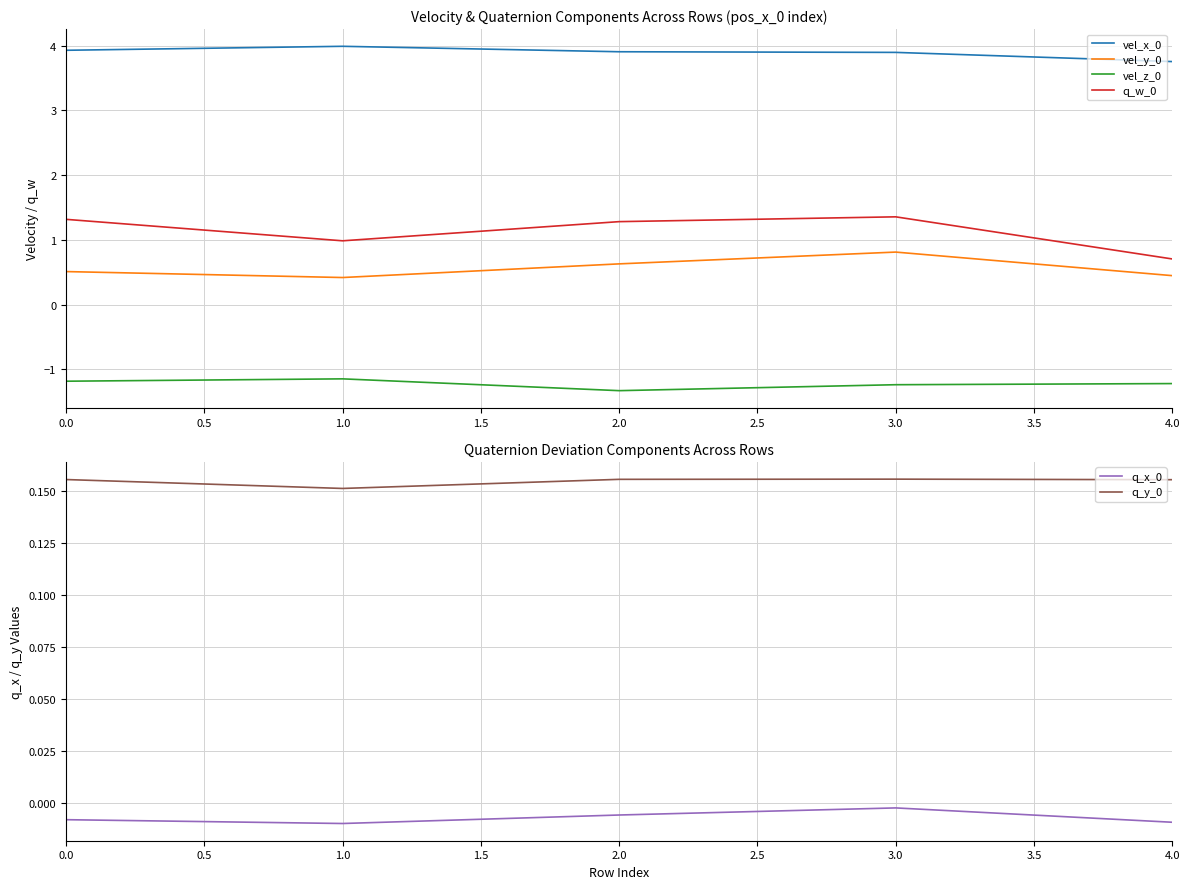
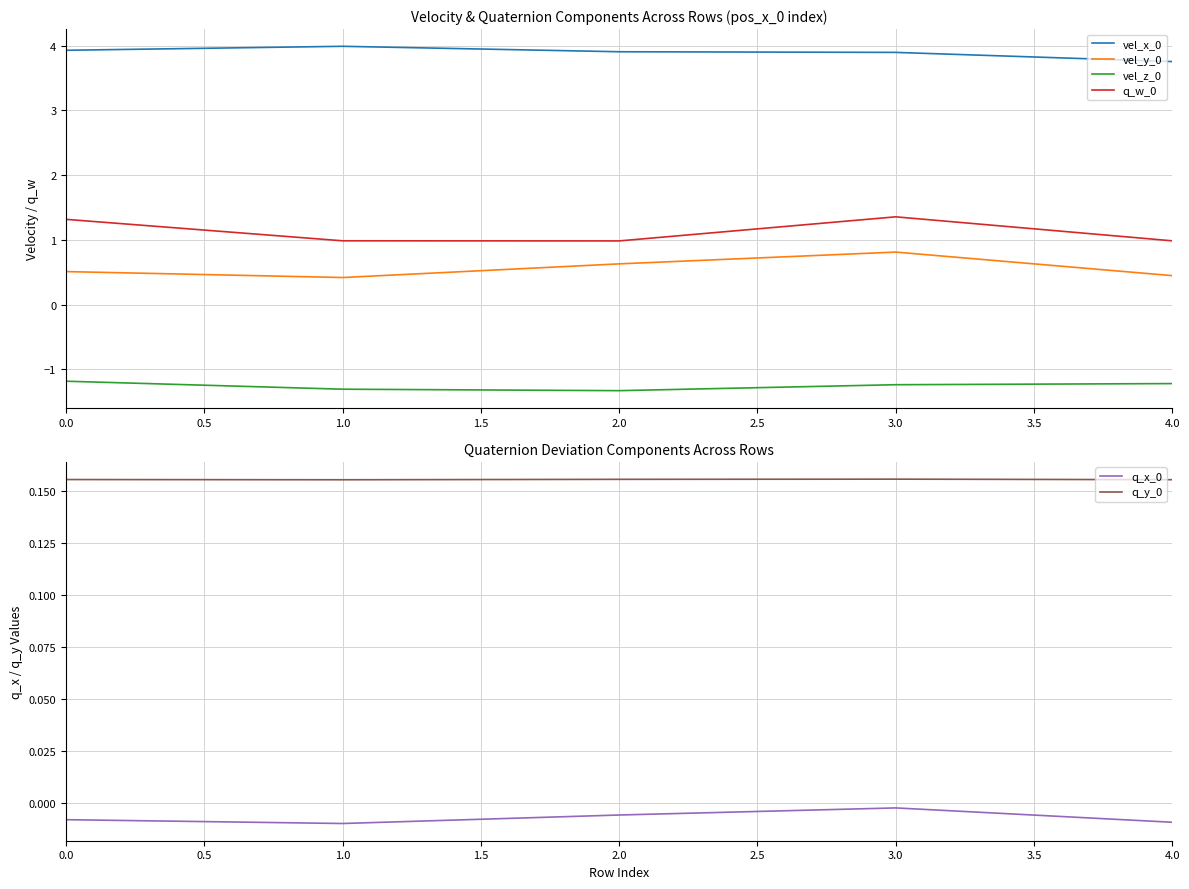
Velocity & Quaternion Components Across Rows (pos_x_0 index), vel_z_0, 1.0: -1.1 -> -1.3
Velocity & Quaternion Components Across Rows (pos_x_0 index), q_w_0, 2.0: 1.3 -> 1.0
Velocity & Quaternion Components Across Rows (pos_x_0 index), q_w_0, 4.0: 0.7 -> 1.0
Quaternion Deviation Components Across Rows, q_y_0, 1.0: 0.151 -> 0.156
